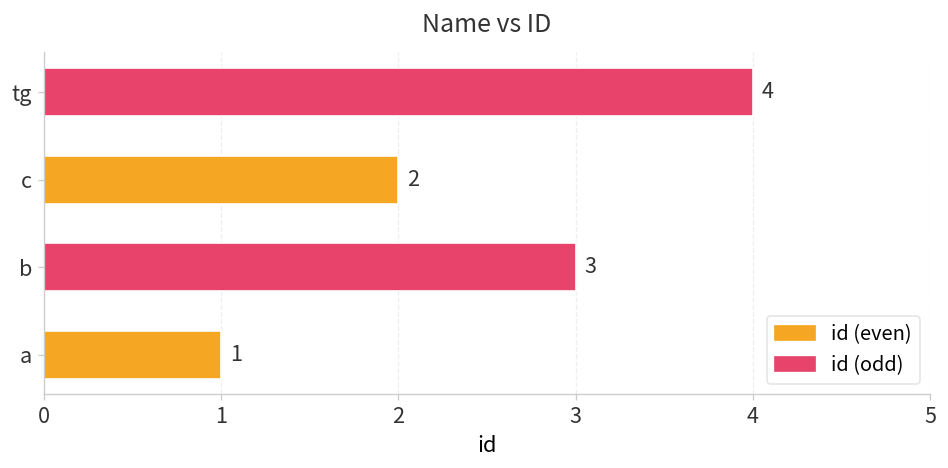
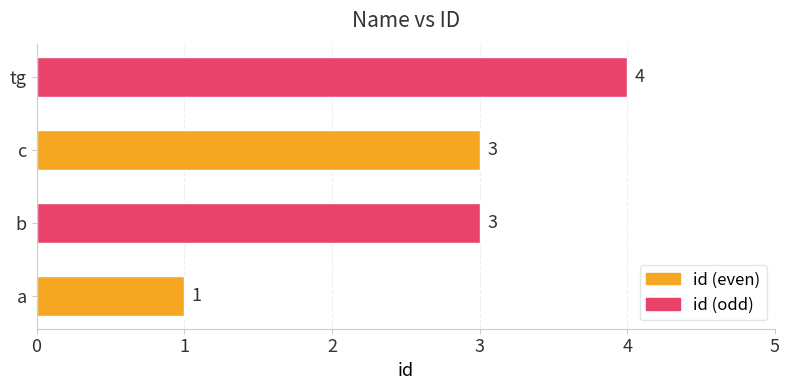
c: 2 -> 3
